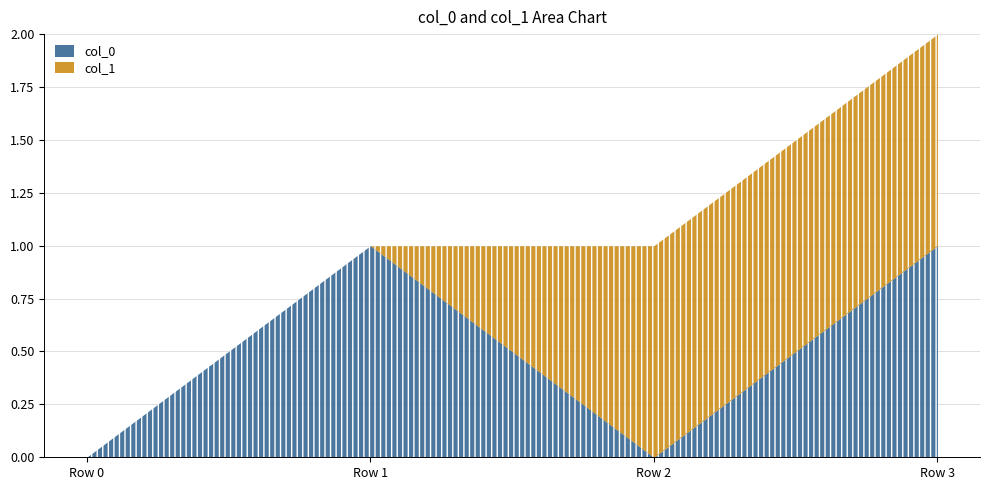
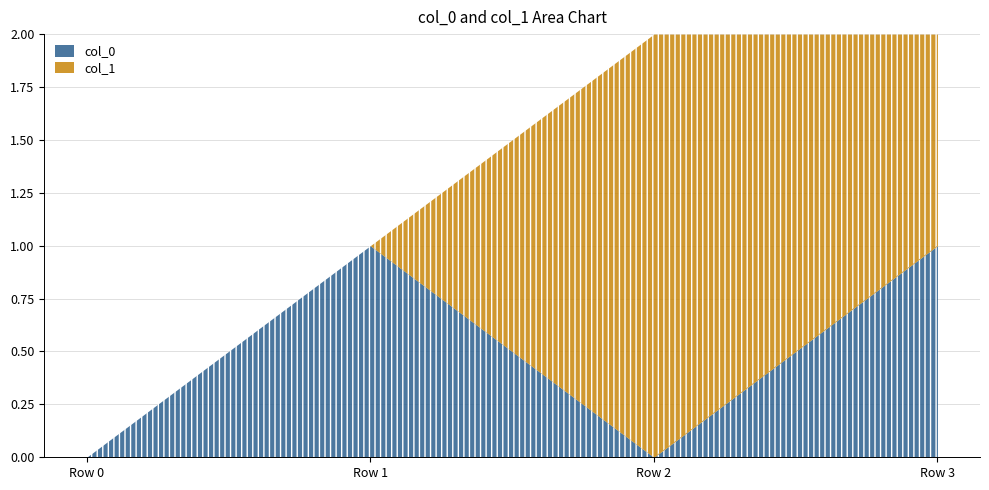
col_1, Row 2: 1 -> 2
